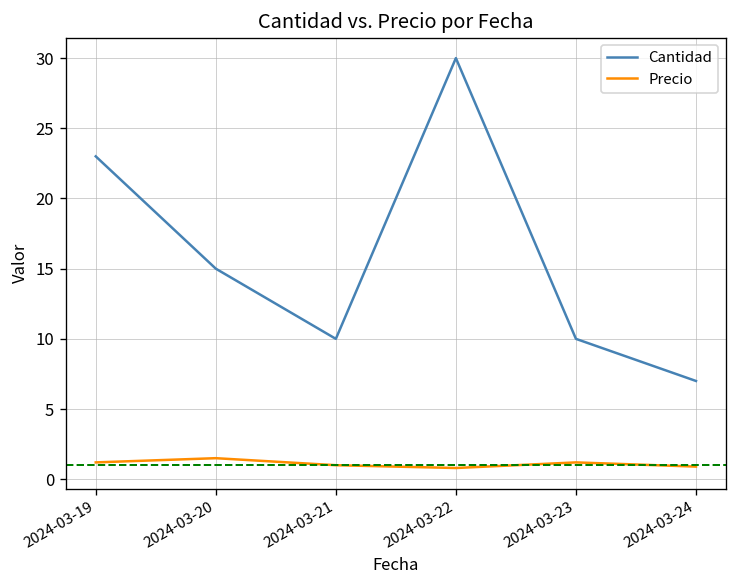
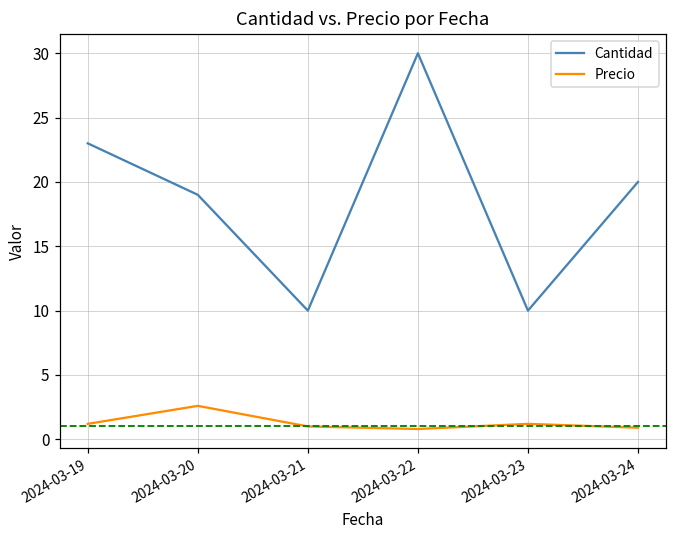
Cantidad, 2024-03-20: 15 -> 19
Precio, 2024-03-20: 1.5 -> 2.6
Cantidad, 2024-03-24: 7 -> 20
